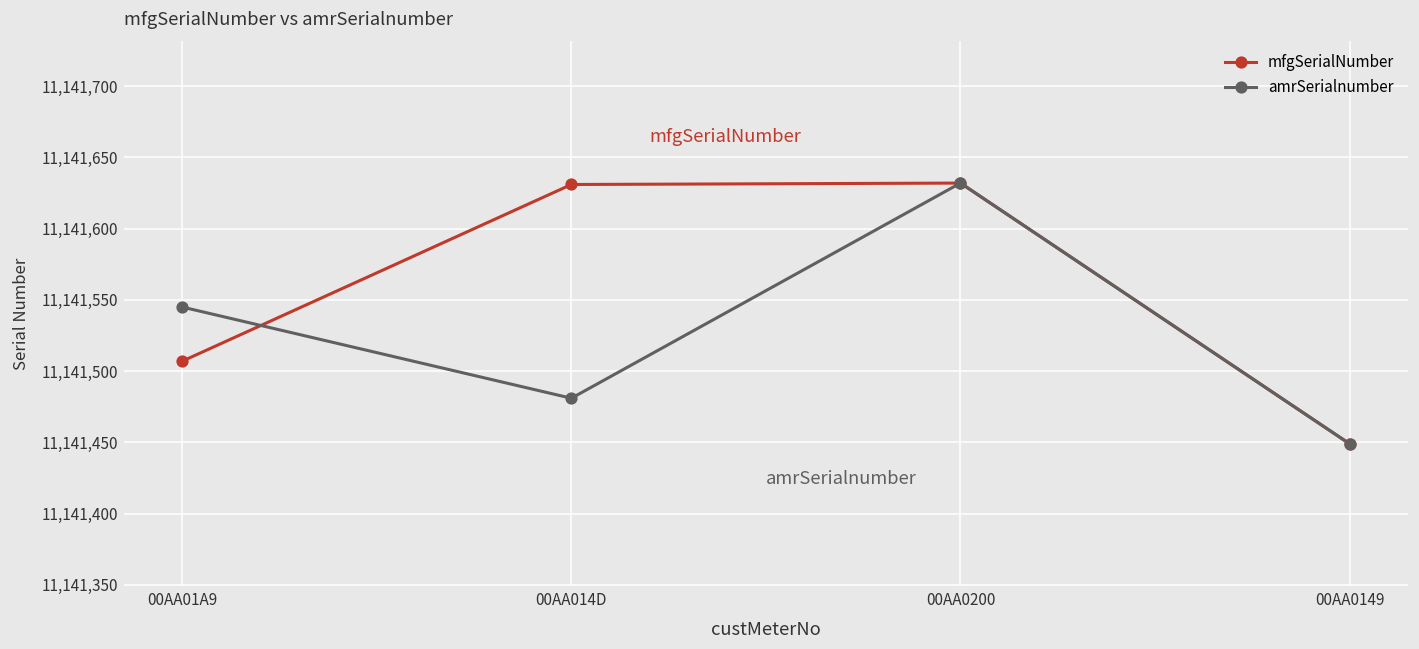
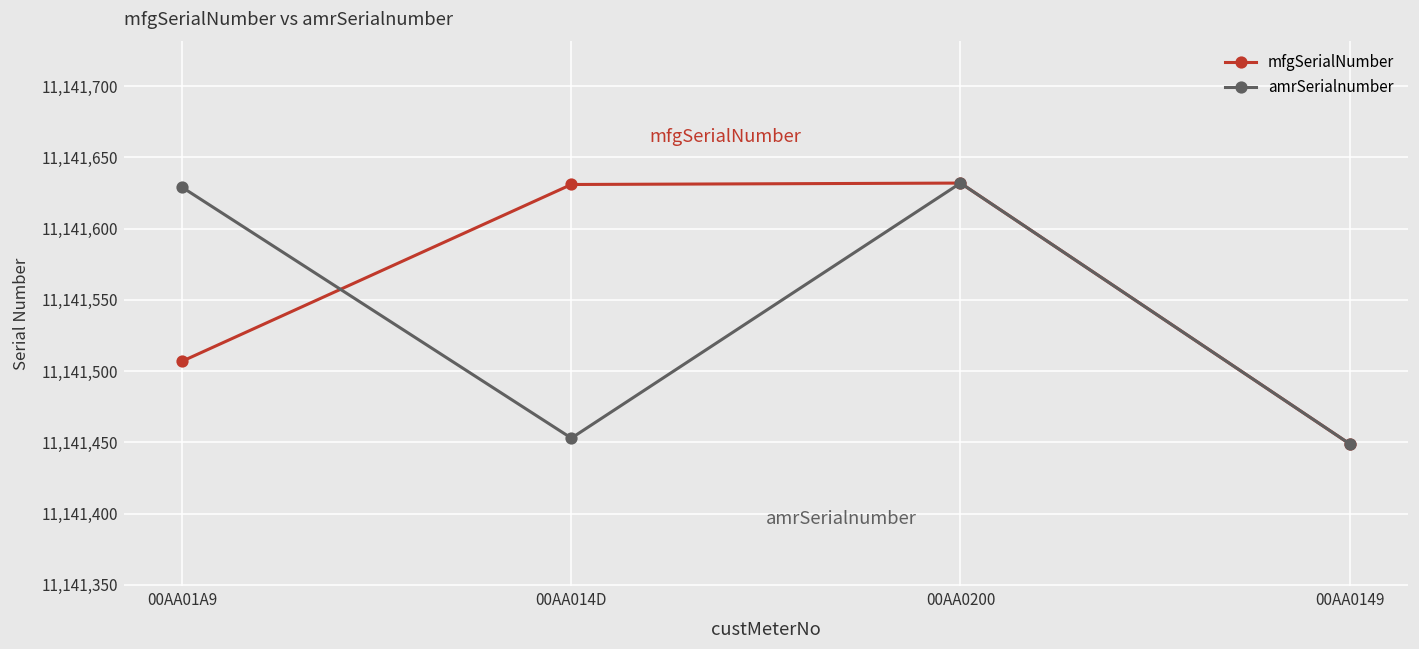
amrSerialnumber, 00AA01A9: 11,141,545 -> 11,141,629
amrSerialnumber, 00AA014D: 11,141,481 -> 11,141,453
